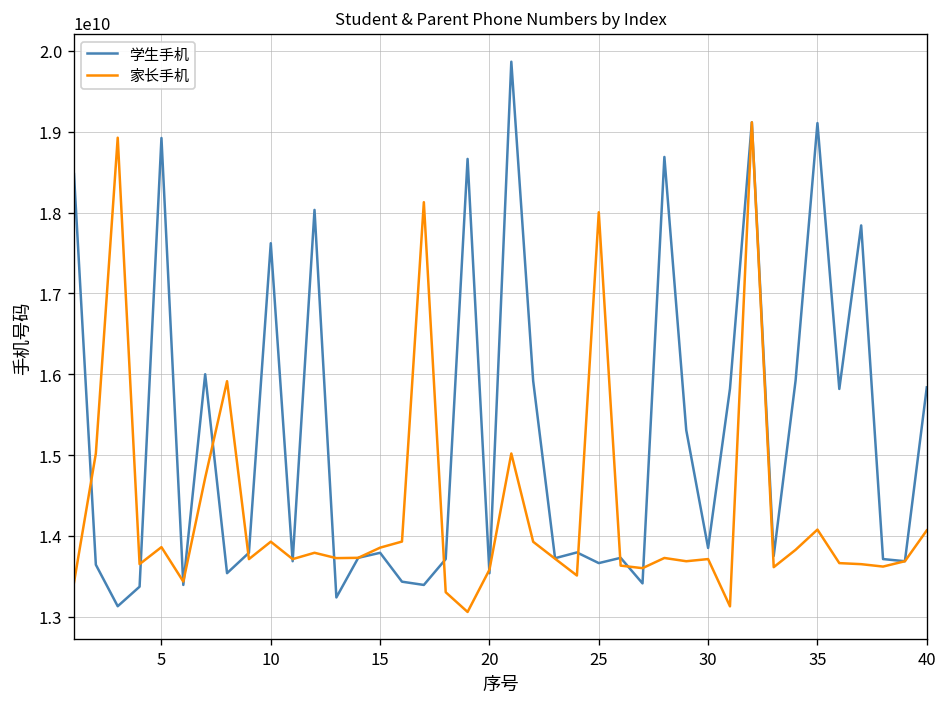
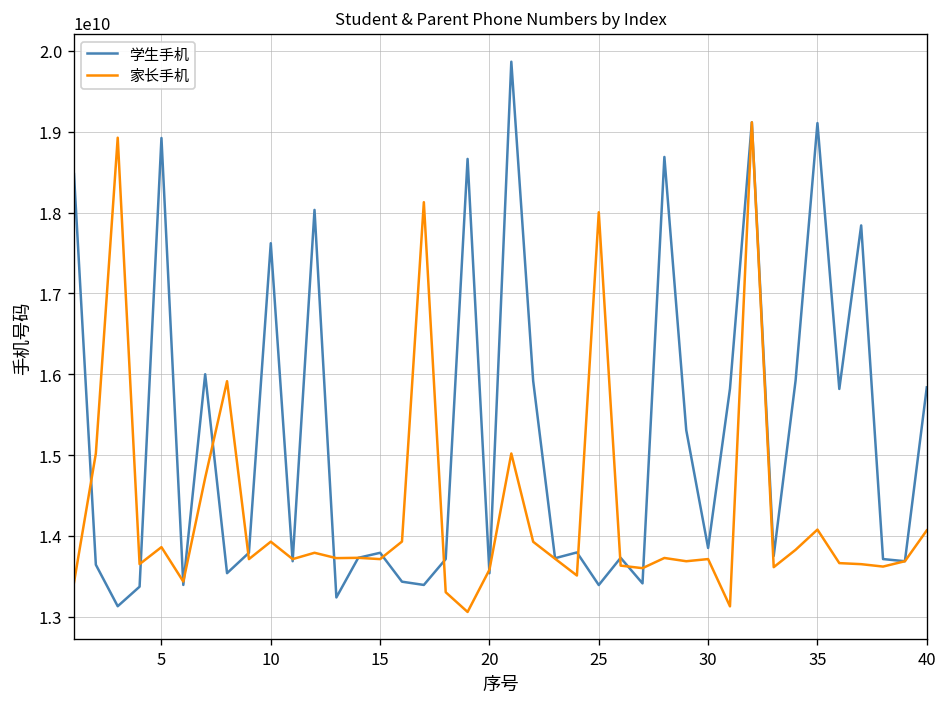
家长手机, 15: 13900000000 -> 13700000000
学生手机, 25: 13700000000 -> 13400000000
